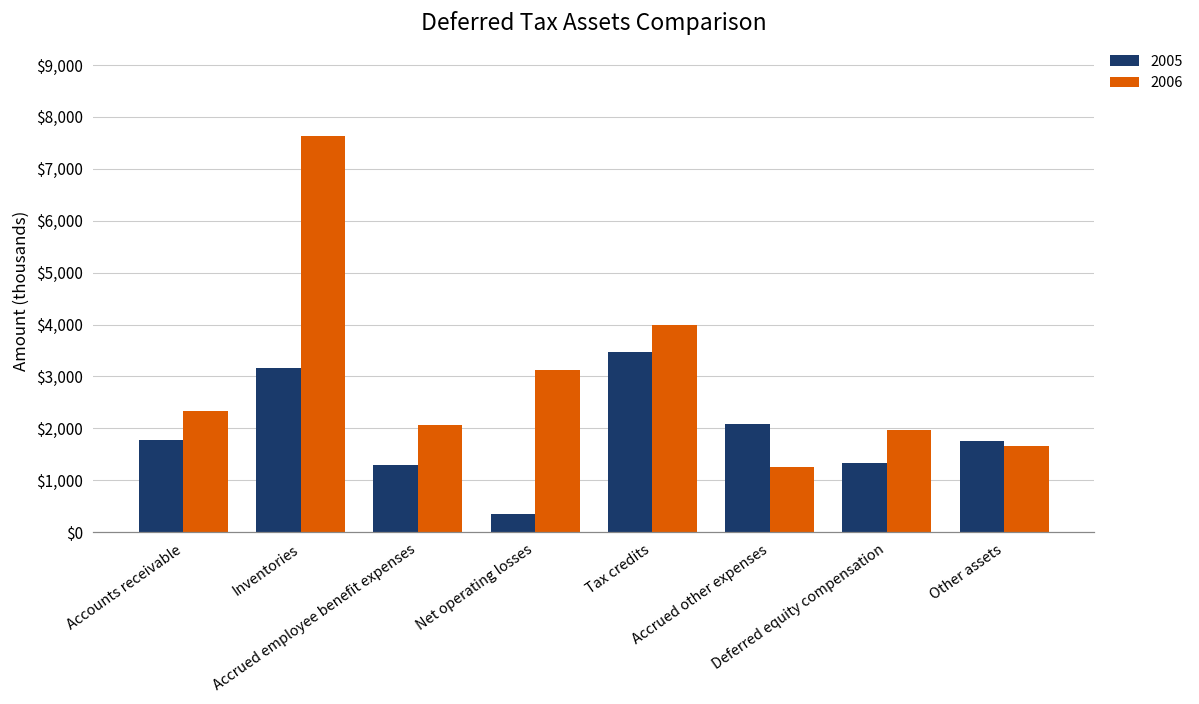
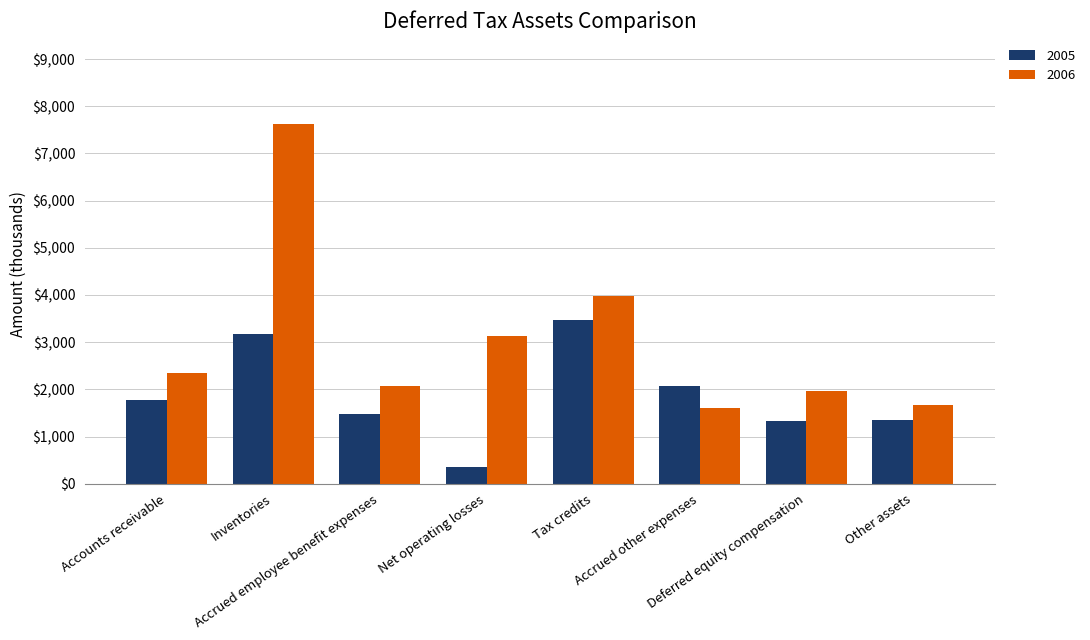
2005, Accrued employee benefit expenses: $1,300 -> $1,500
2006, Accrued other expenses: $1,200 -> $1,600
2005, Other assets: $1,800 -> $1,300
